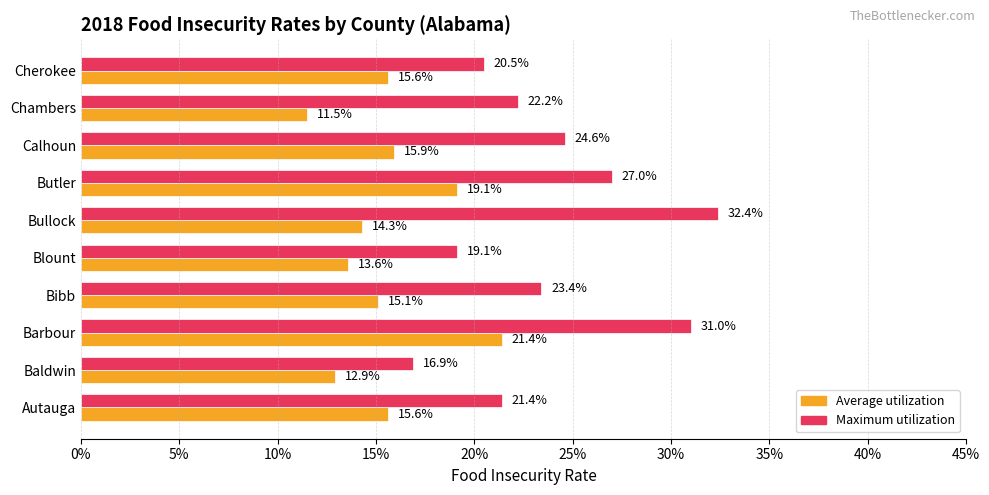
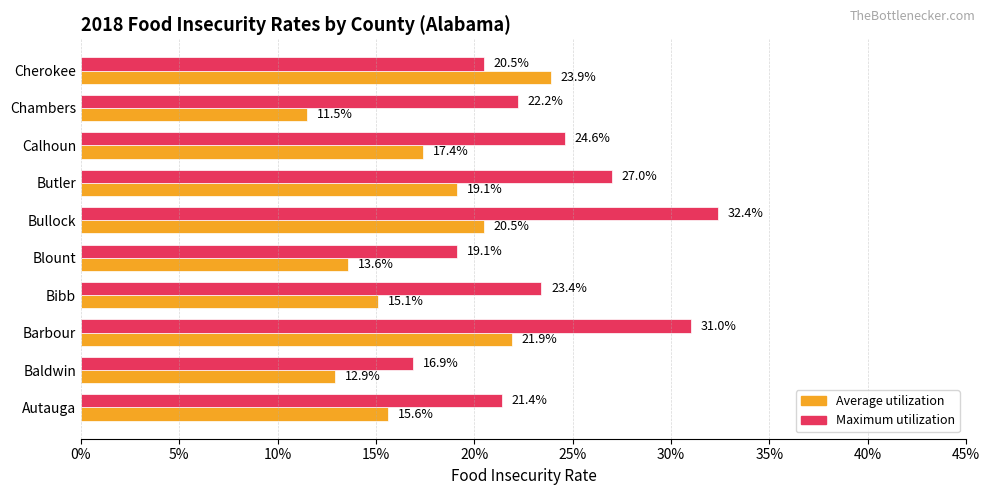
Average utilization, Cherokee: 15.6% -> 23.9%
Average utilization, Calhoun: 15.9% -> 17.4%
Average utilization, Bullock: 14.3% -> 20.5%
Average utilization, Barbour: 21.4% -> 21.9%
